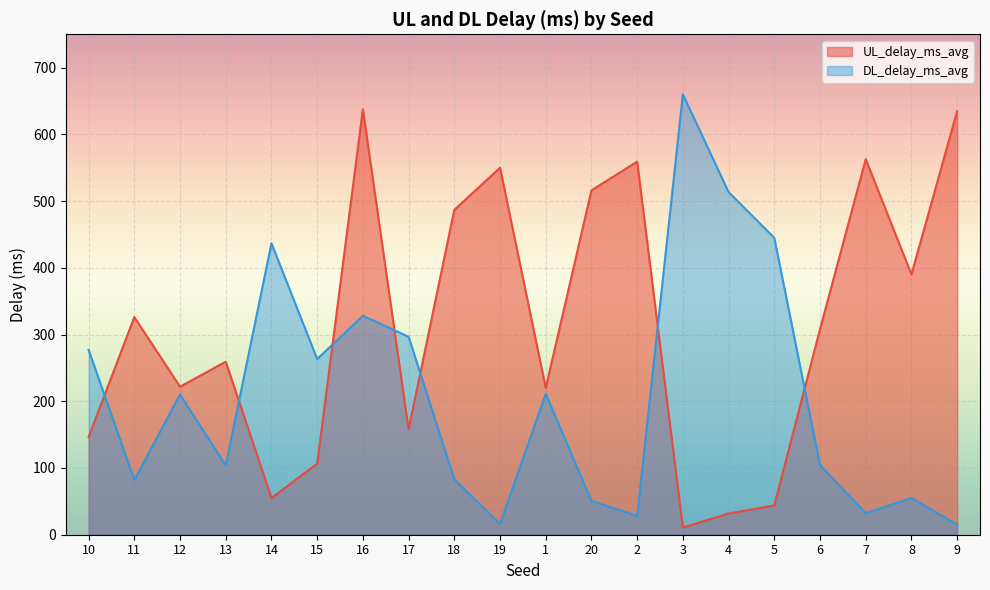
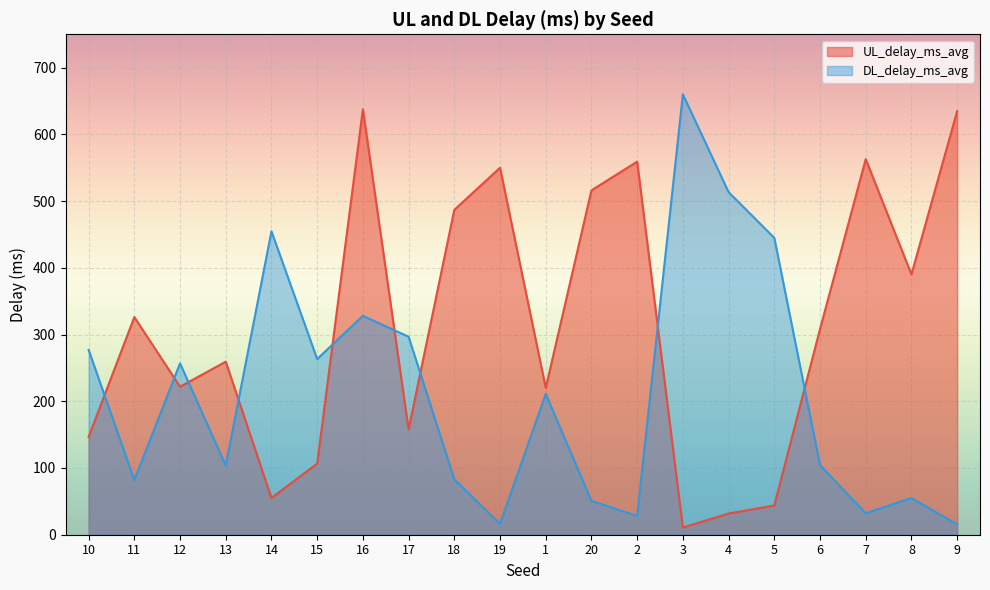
DL_delay_ms_avg, 12: 210 -> 260
DL_delay_ms_avg, 14: 440 -> 450
